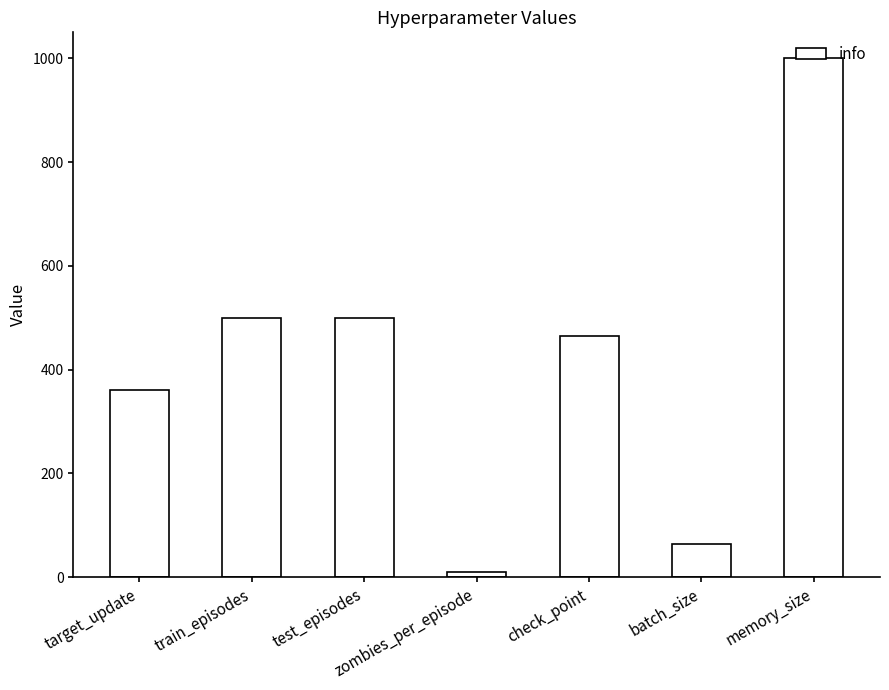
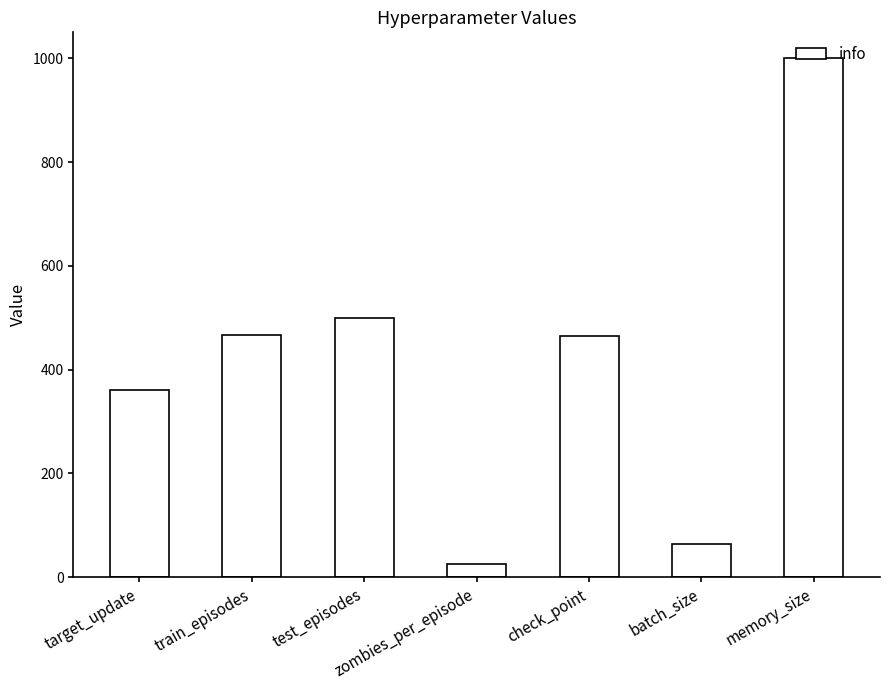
train_episodes: 500 -> 470
zombies_per_episode: 10 -> 30
